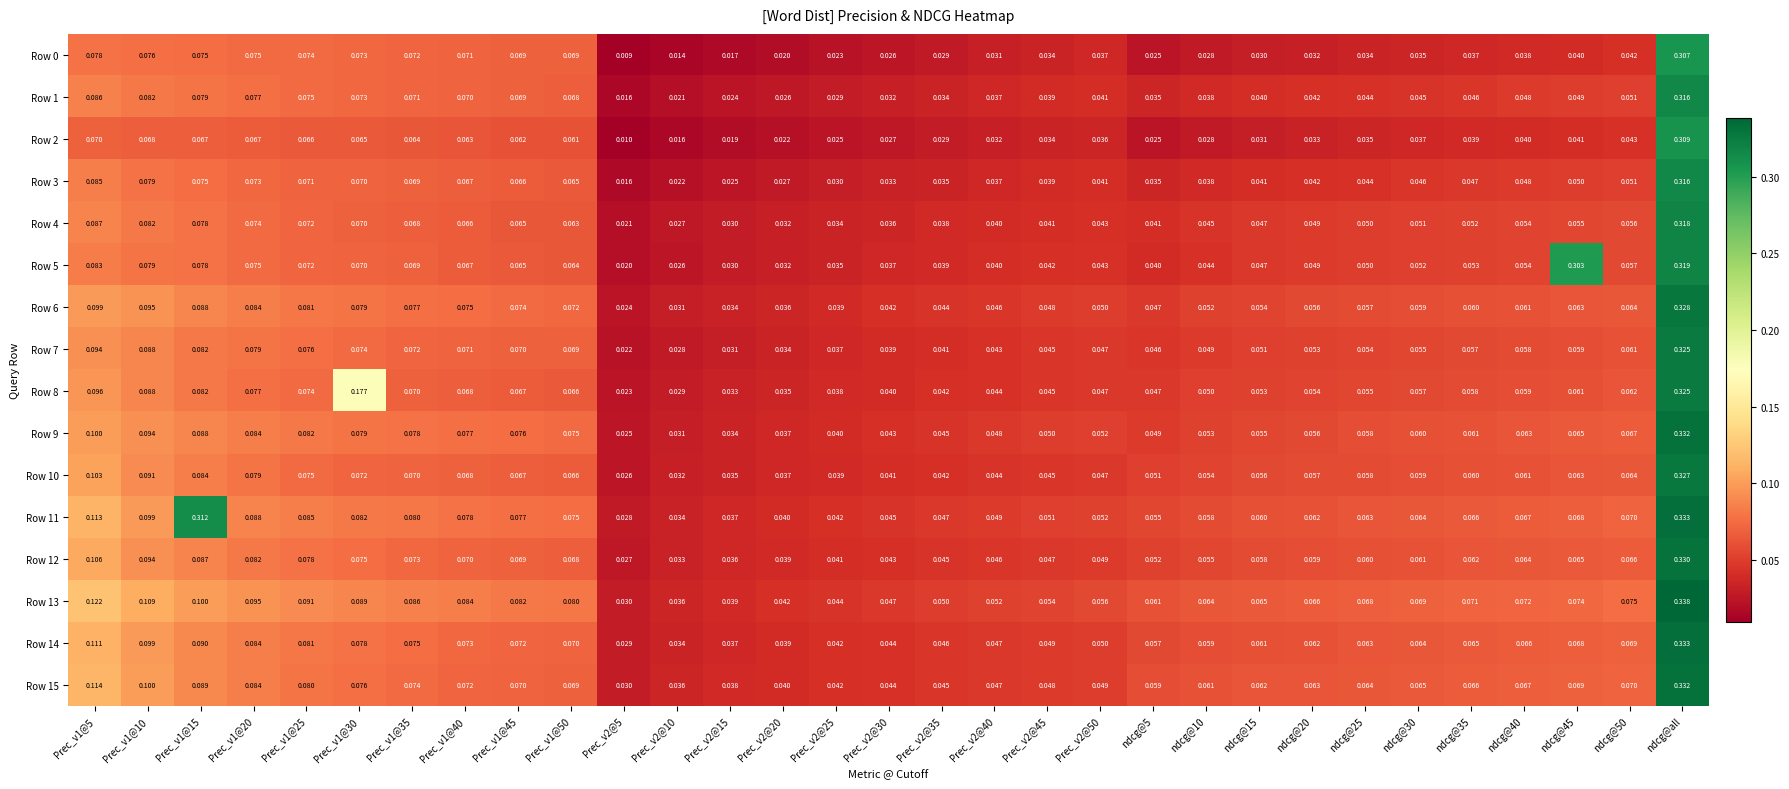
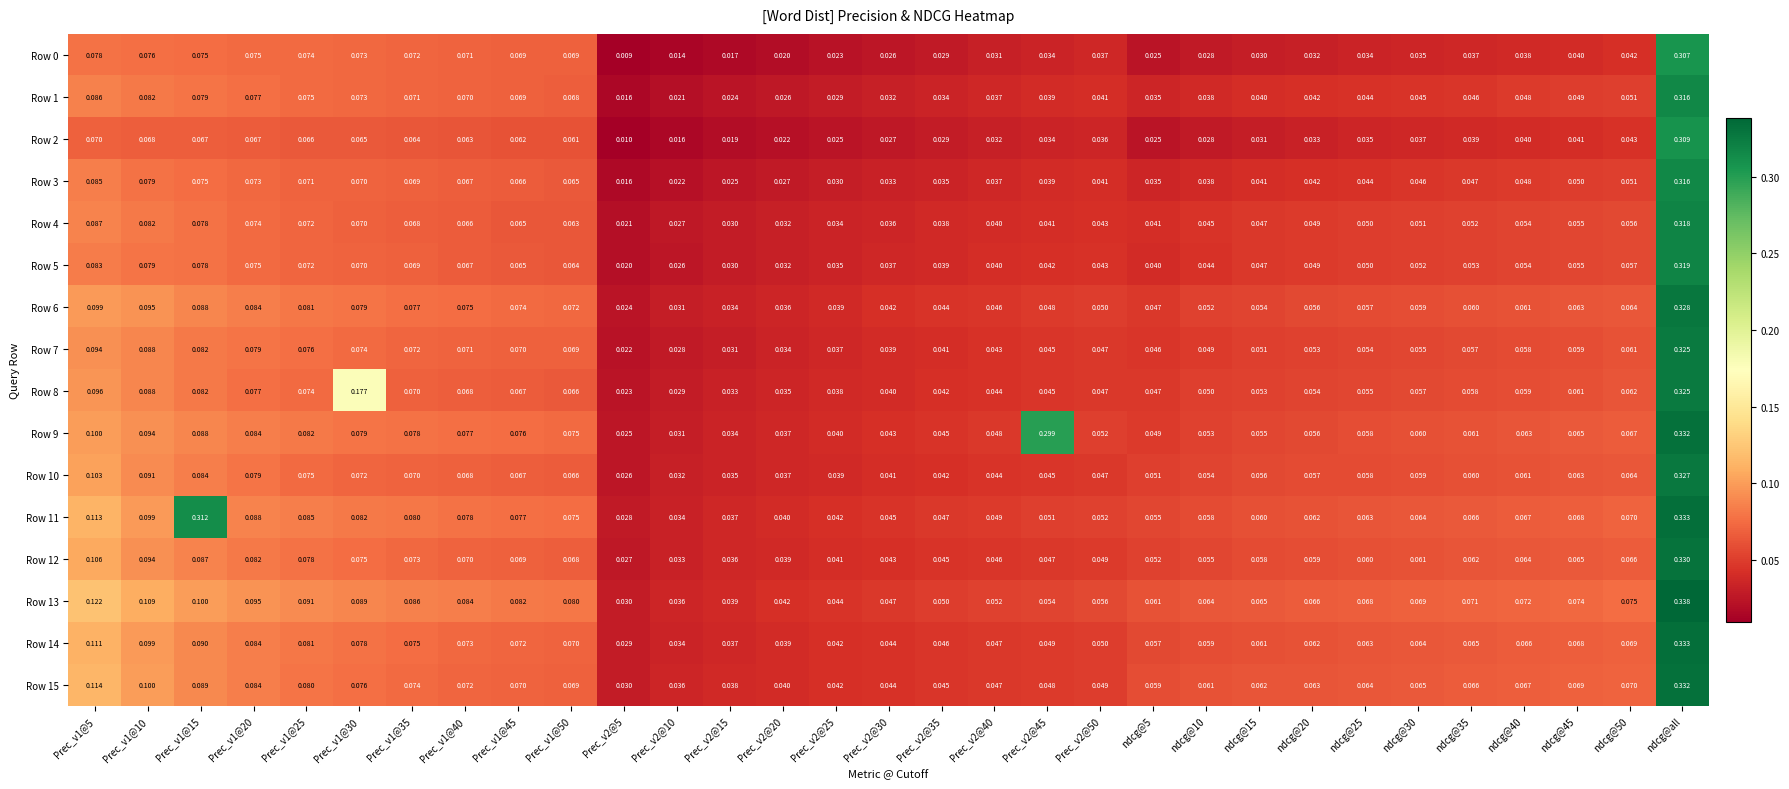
Row 5, ndcg@45: 0.303 -> 0.055
Row 9, Prec_v2@45: 0.050 -> 0.299
